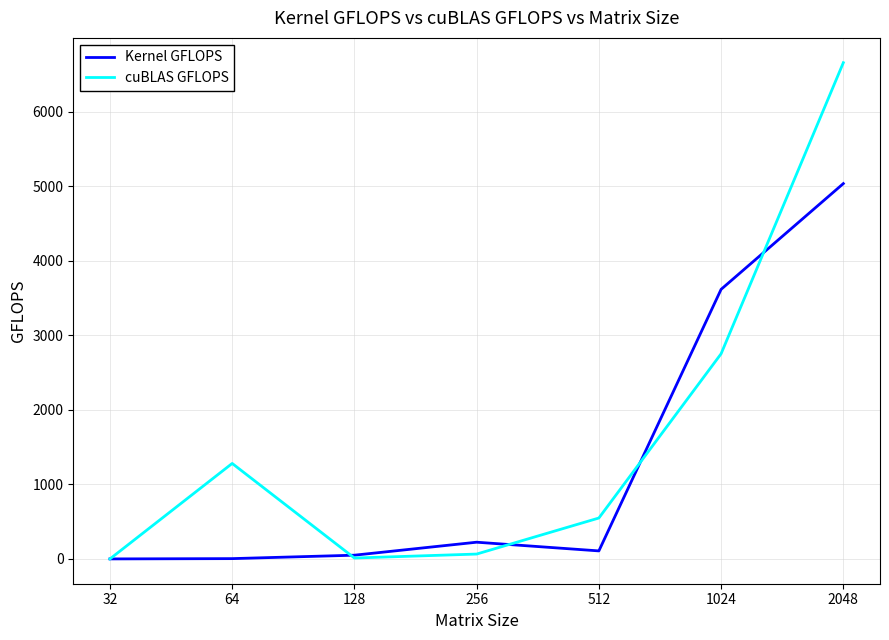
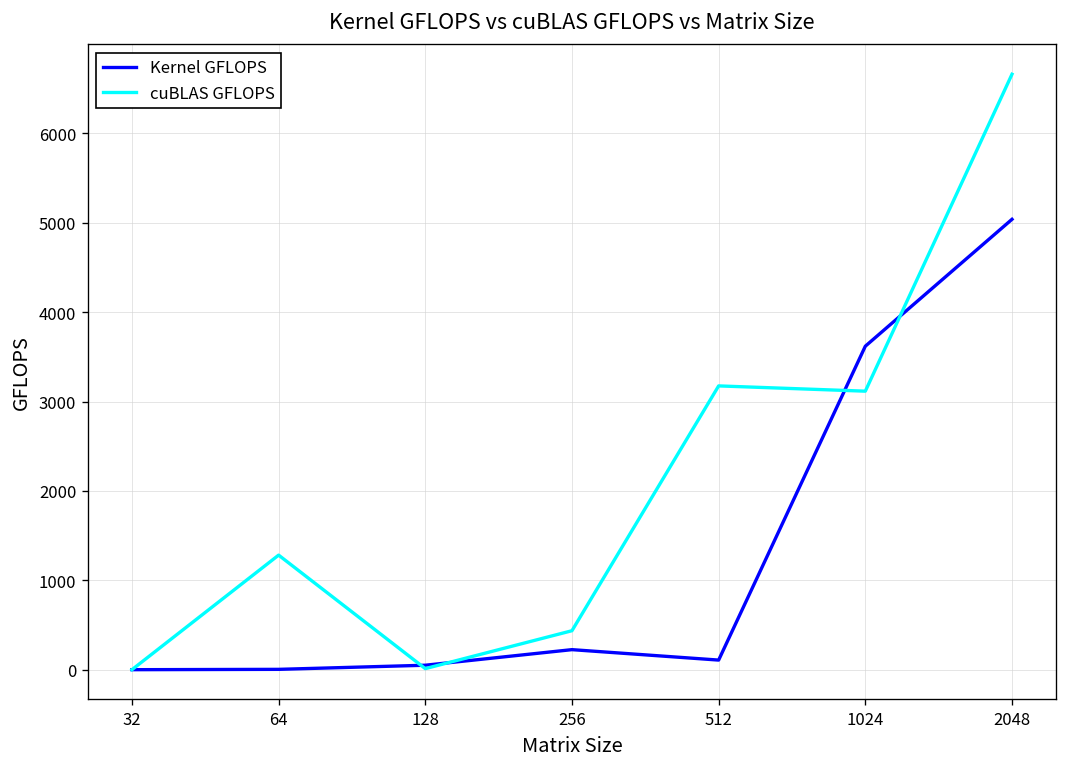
cuBLAS GFLOPS, 256: 100 -> 400
cuBLAS GFLOPS, 512: 500 -> 3200
cuBLAS GFLOPS, 1024: 2800 -> 3100
